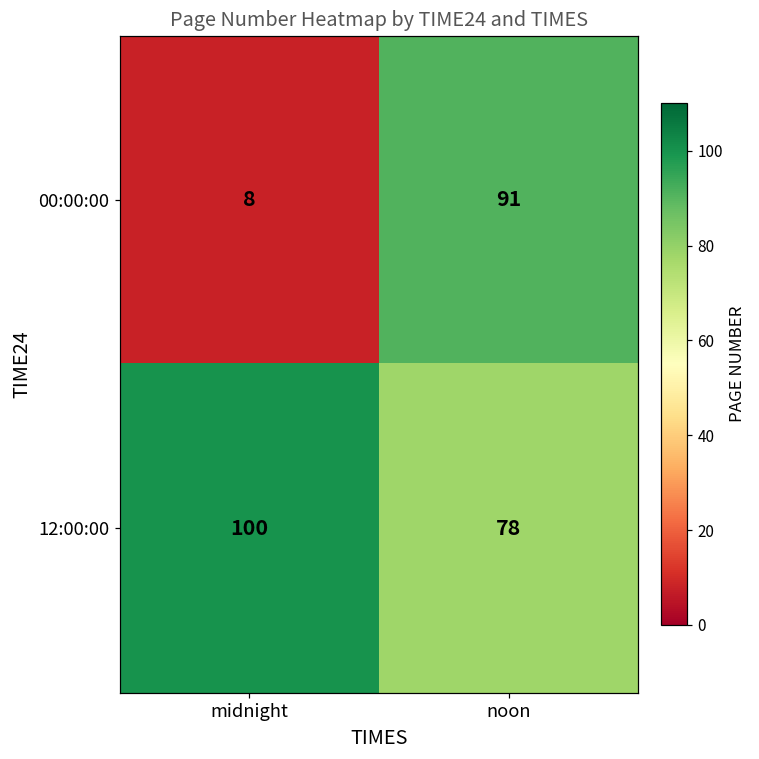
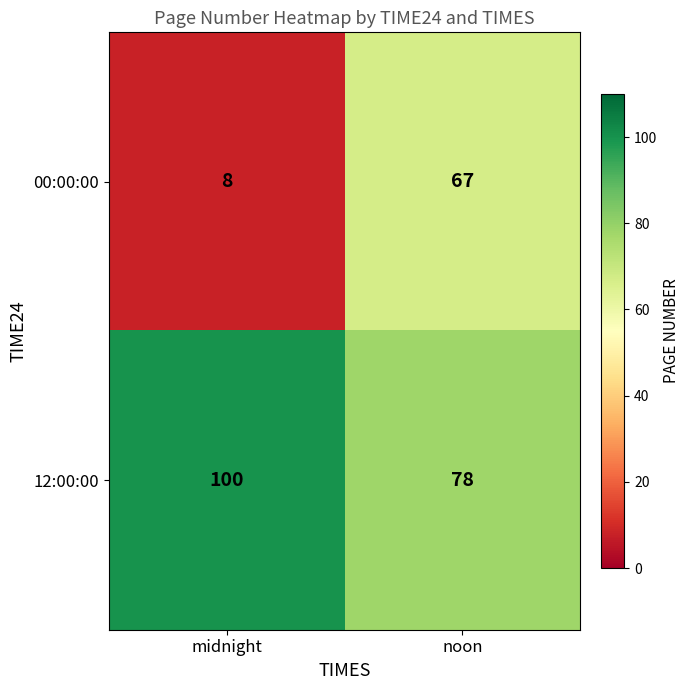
00:00:00, noon: 91 -> 67
